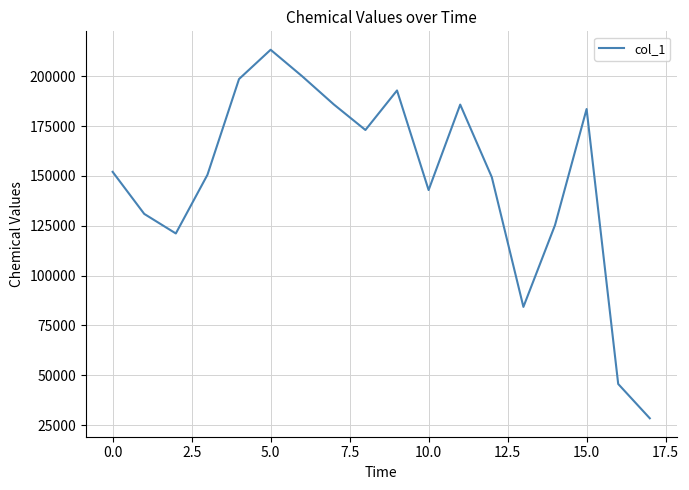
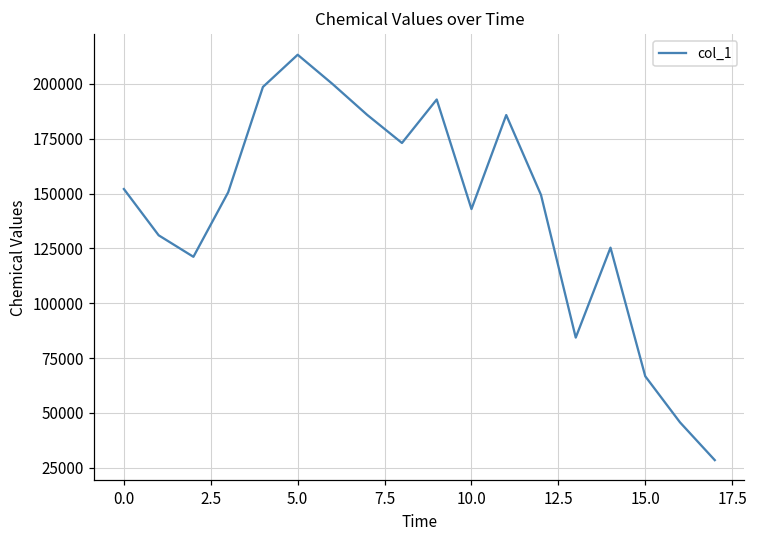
15.0: 184000 -> 67000
